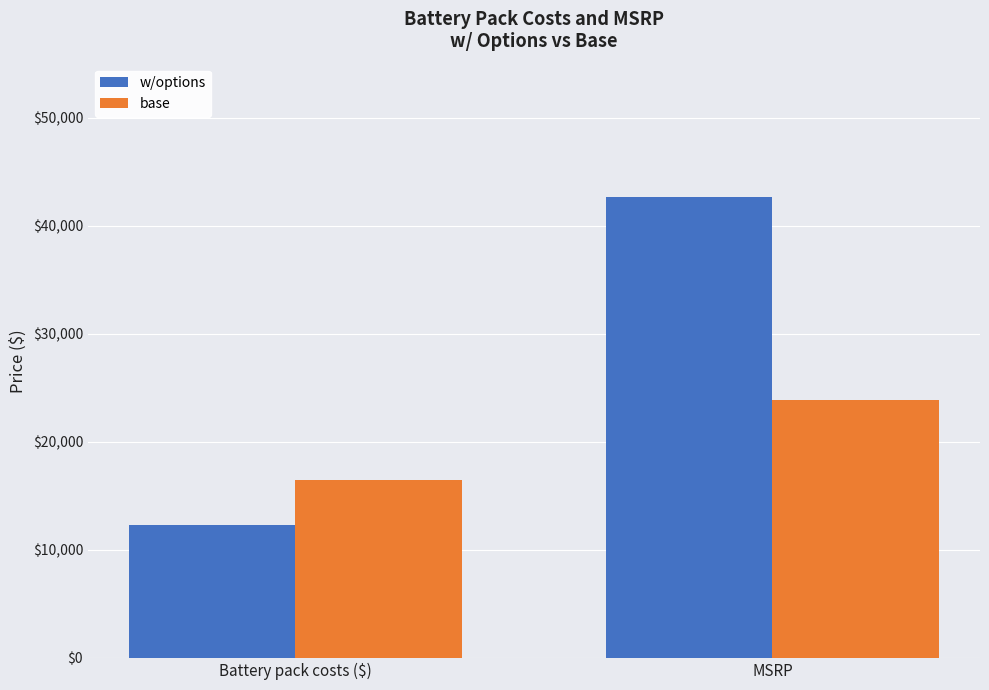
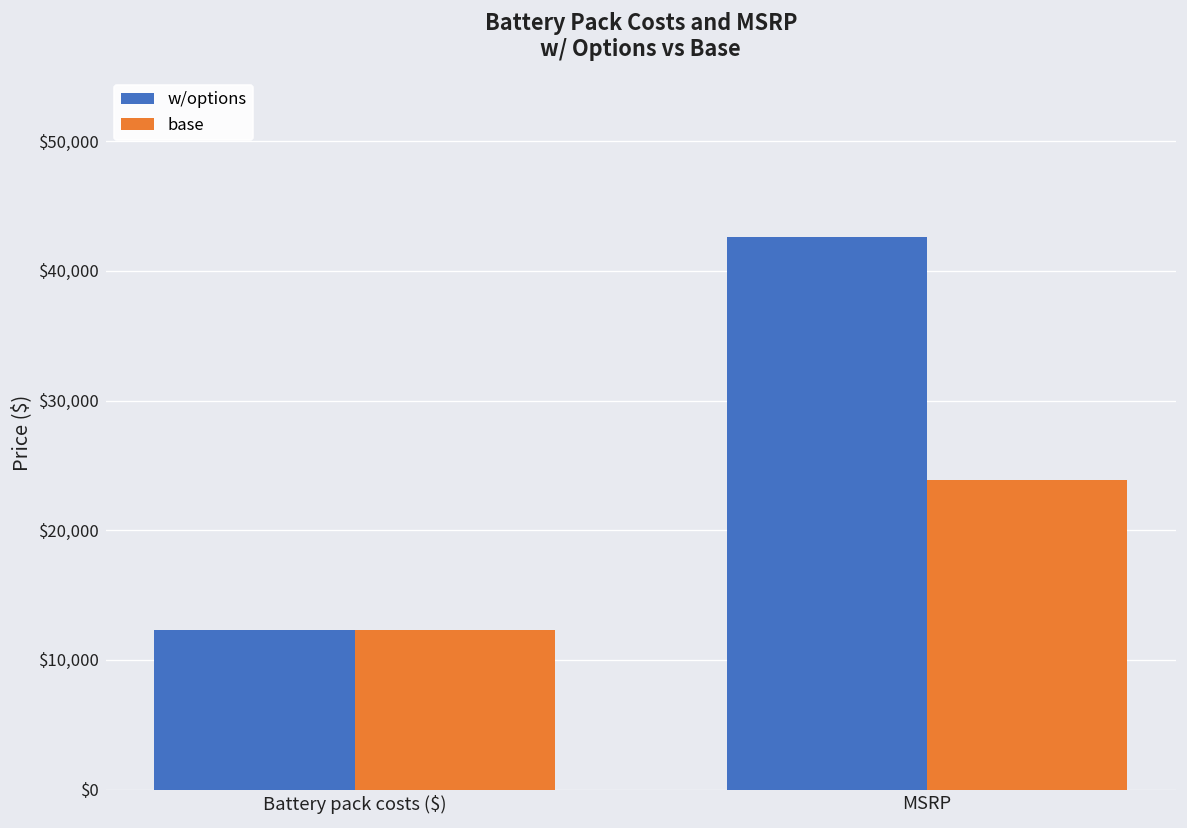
base, Battery pack costs ($): $16,500 -> $12,300
